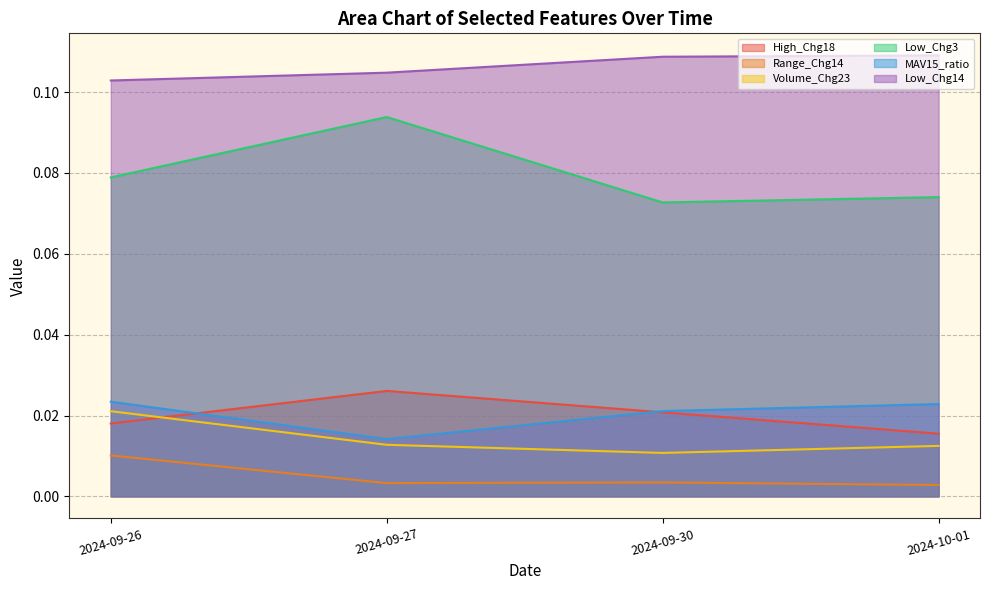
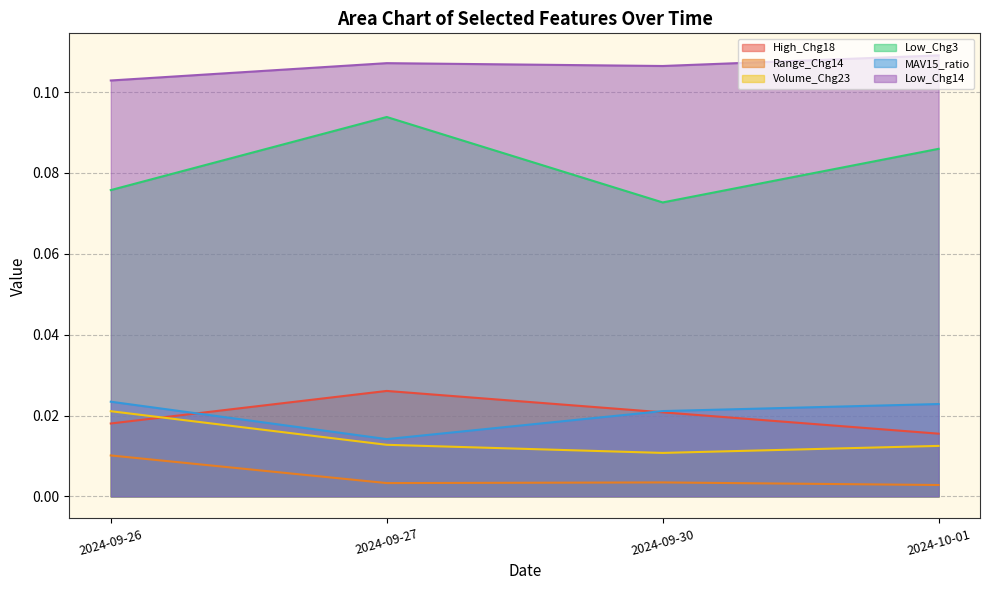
Low_Chg3, 2024-09-26: 0.079 -> 0.076
Low_Chg14, 2024-09-27: 0.105 -> 0.107
Low_Chg14, 2024-09-30: 0.109 -> 0.106
Low_Chg3, 2024-10-01: 0.074 -> 0.086
